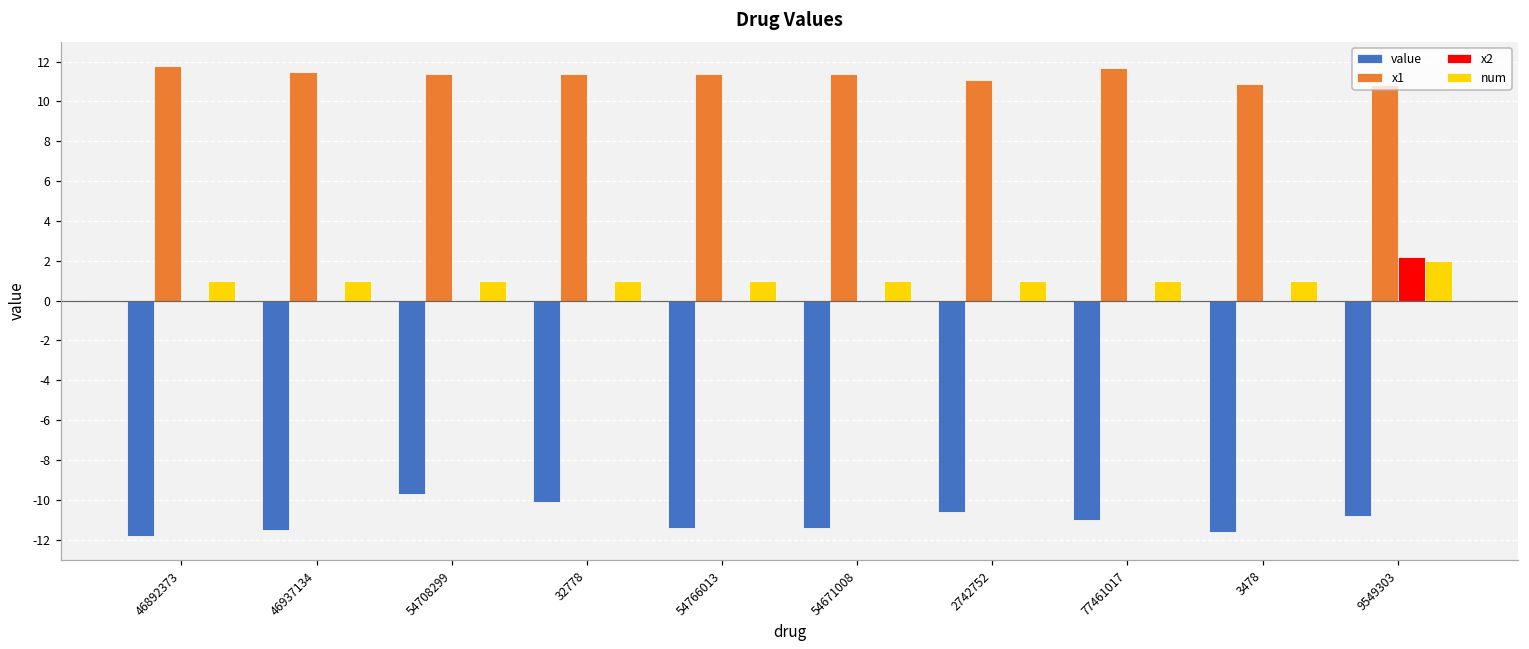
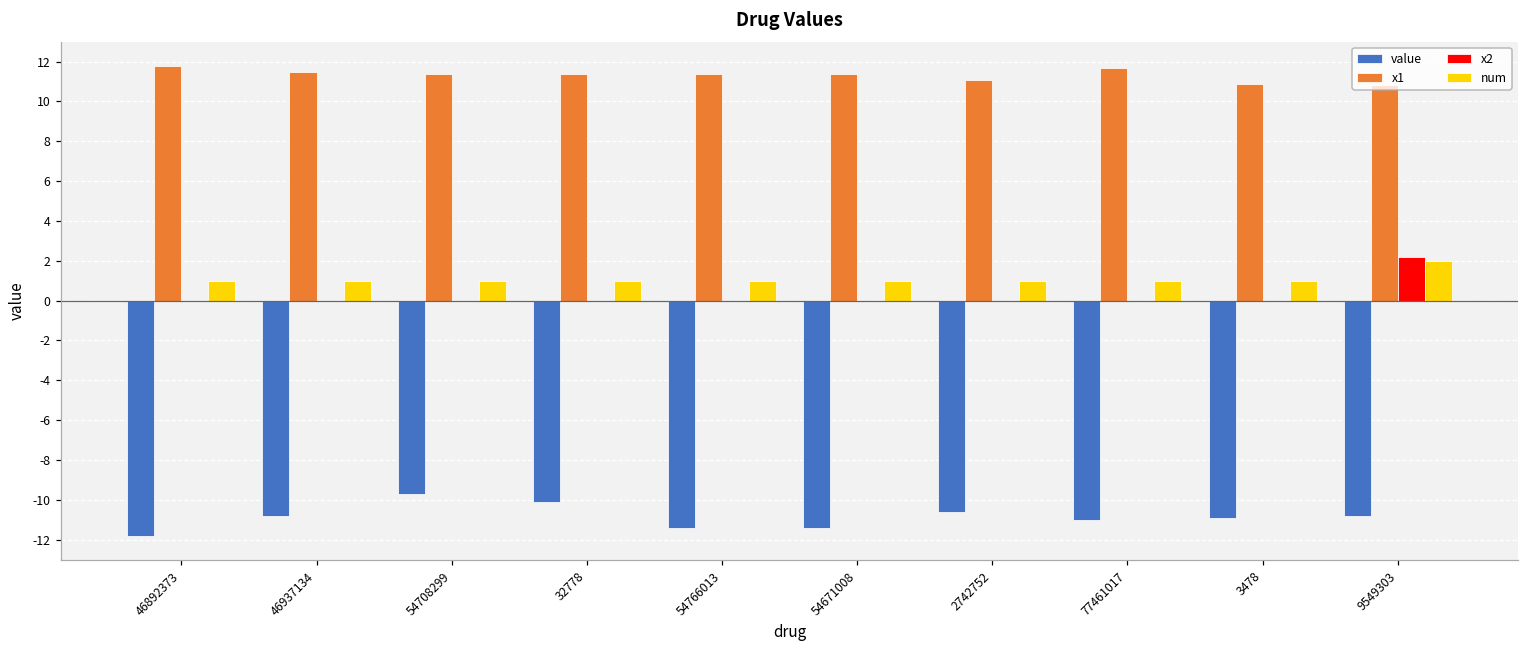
value, 46937134: -11.5 -> -10.8
value, 3478: -11.6 -> -10.9
